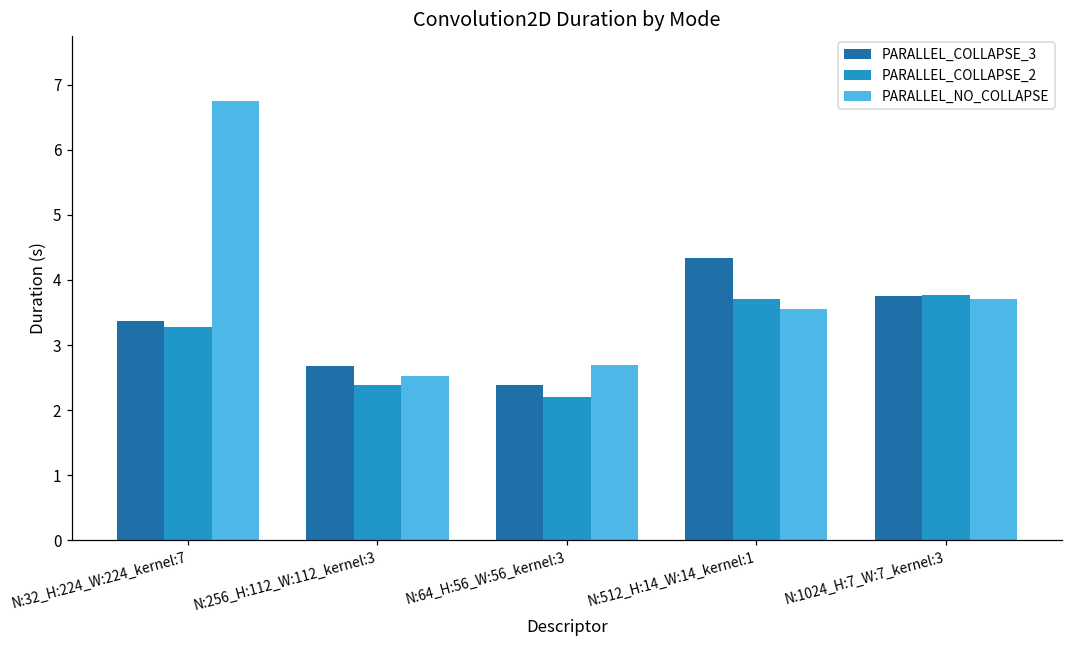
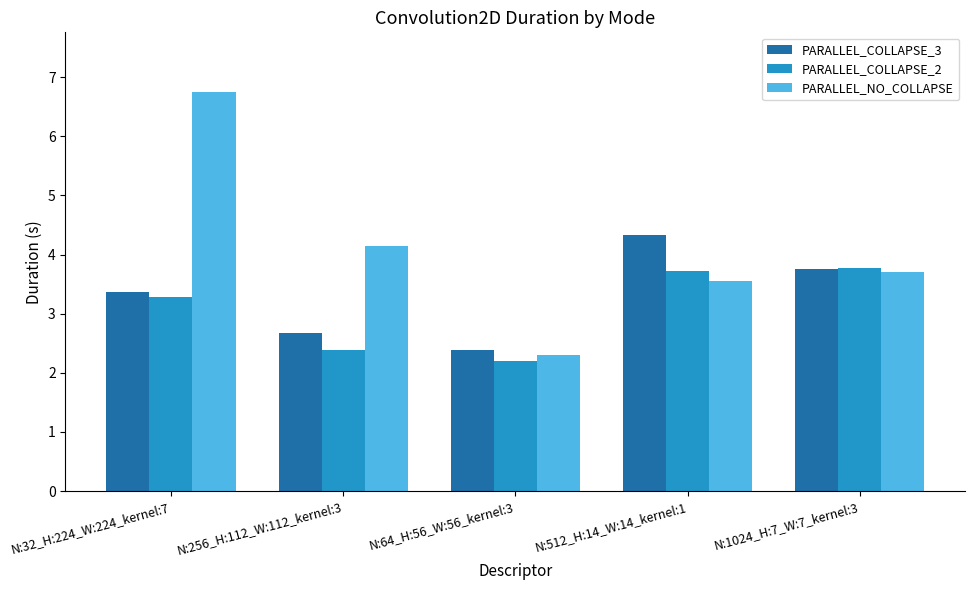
PARALLEL_NO_COLLAPSE, N:256_H:112_W:112_kernel:3: 2.5 -> 4.2
PARALLEL_NO_COLLAPSE, N:64_H:56_W:56_kernel:3: 2.7 -> 2.3
